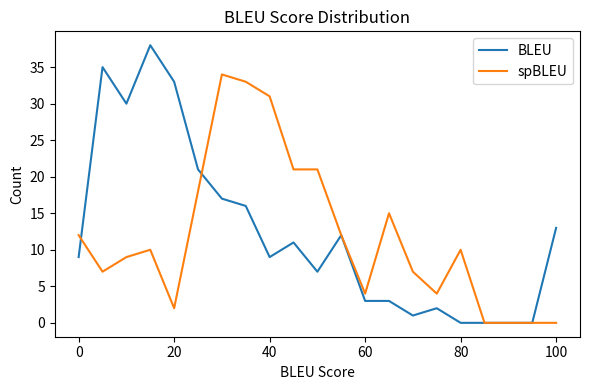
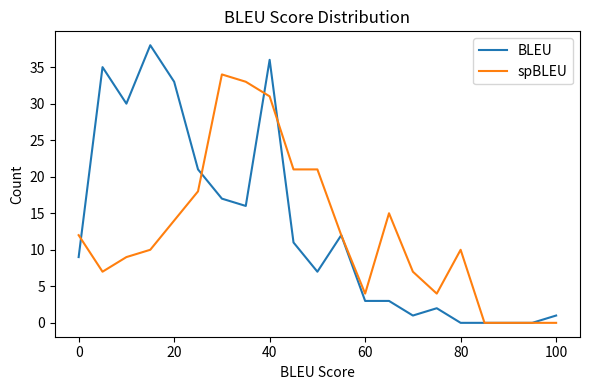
spBLEU, 20: 2 -> 14
BLEU, 40: 9 -> 36
BLEU, 100: 13 -> 1
